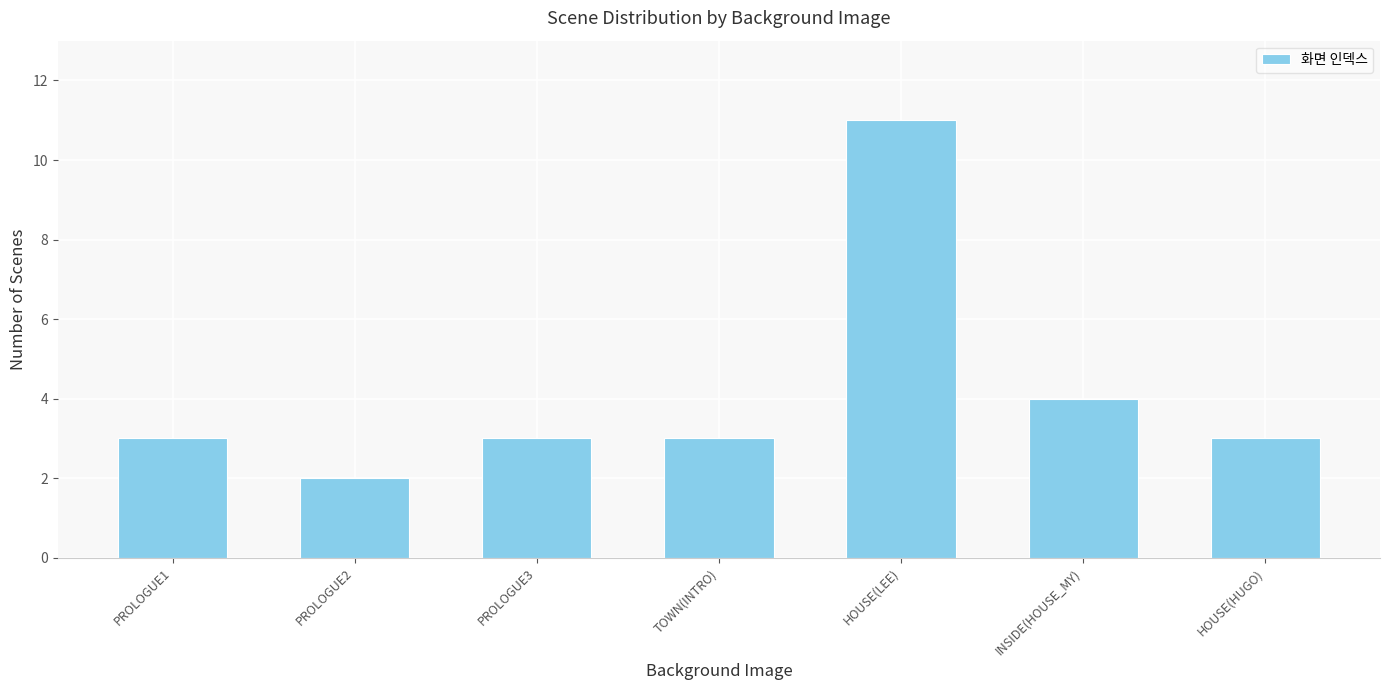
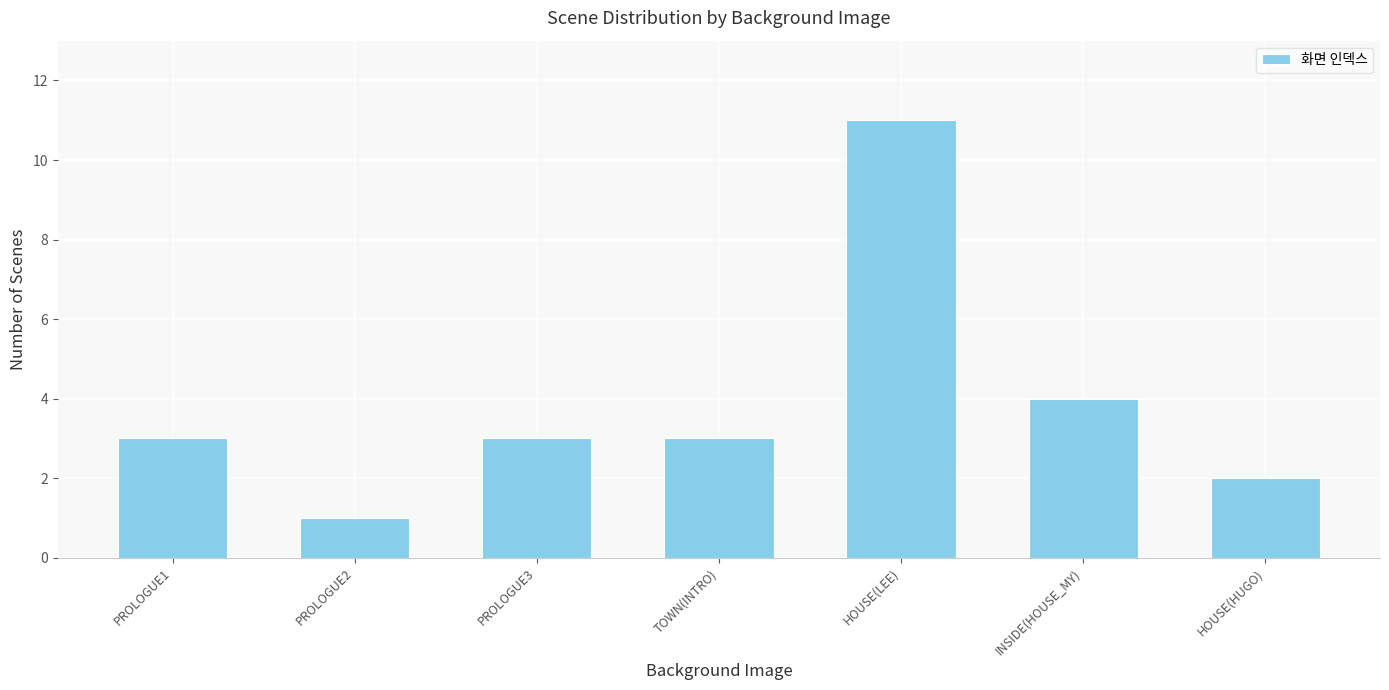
PROLOGUE2: 2 -> 1
HOUSE(HUGO): 3 -> 2
